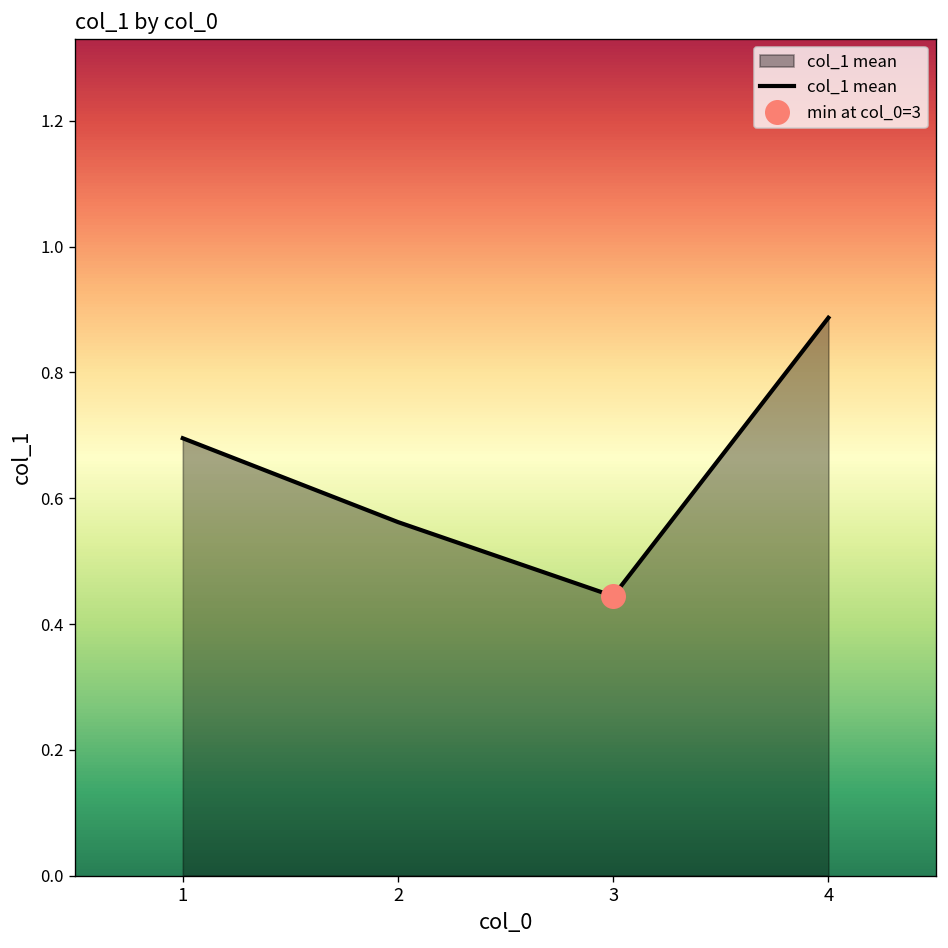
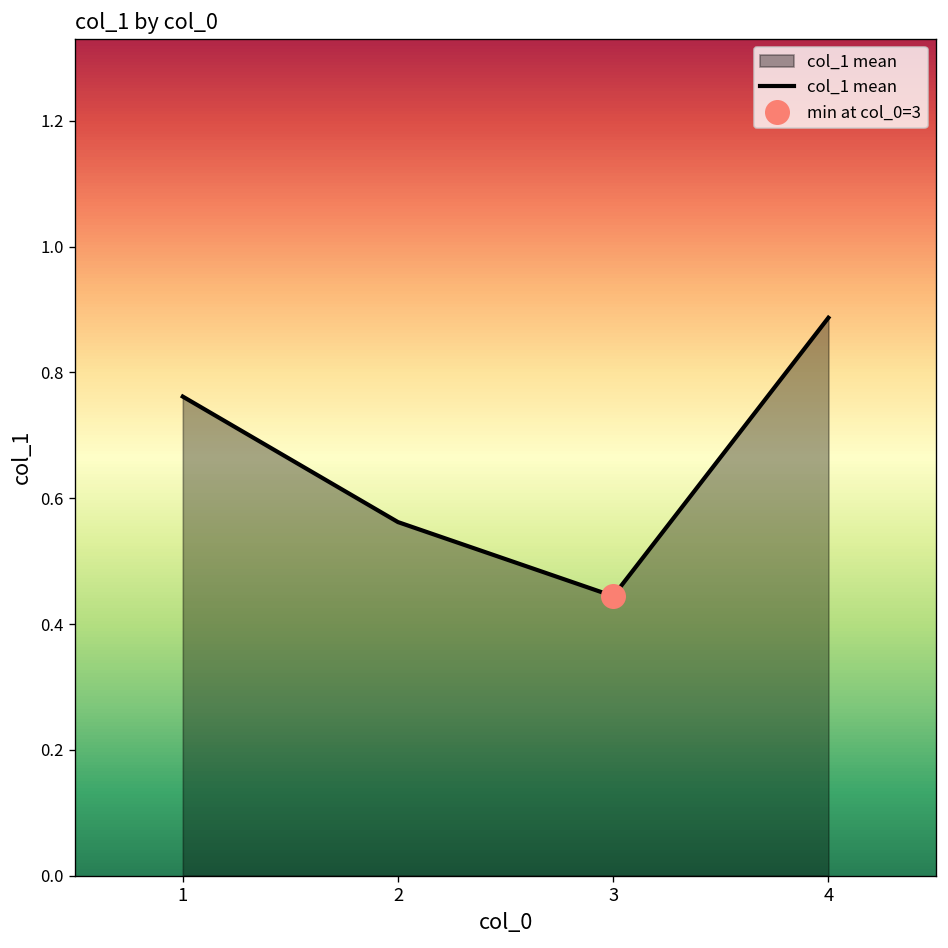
col_1 mean, 1: 0.70 -> 0.76
